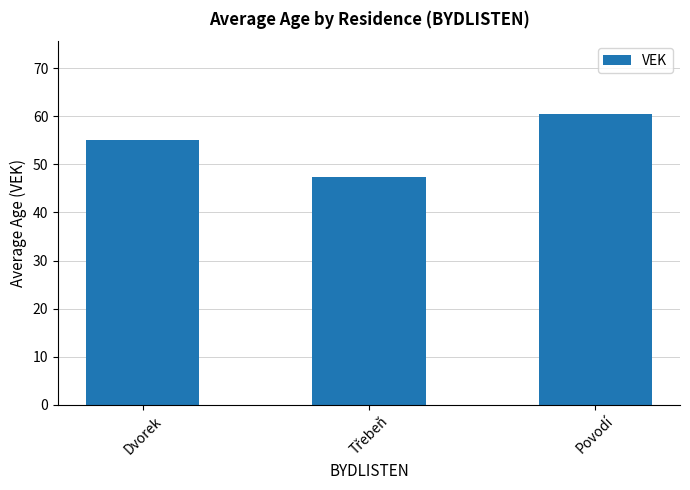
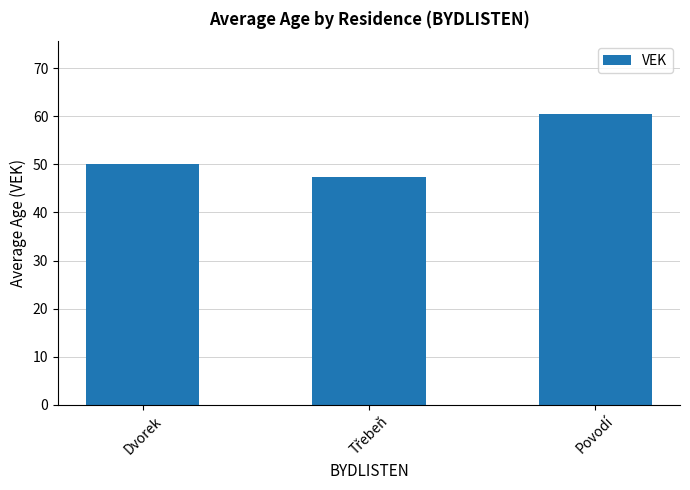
Dvorek: 55 -> 50
